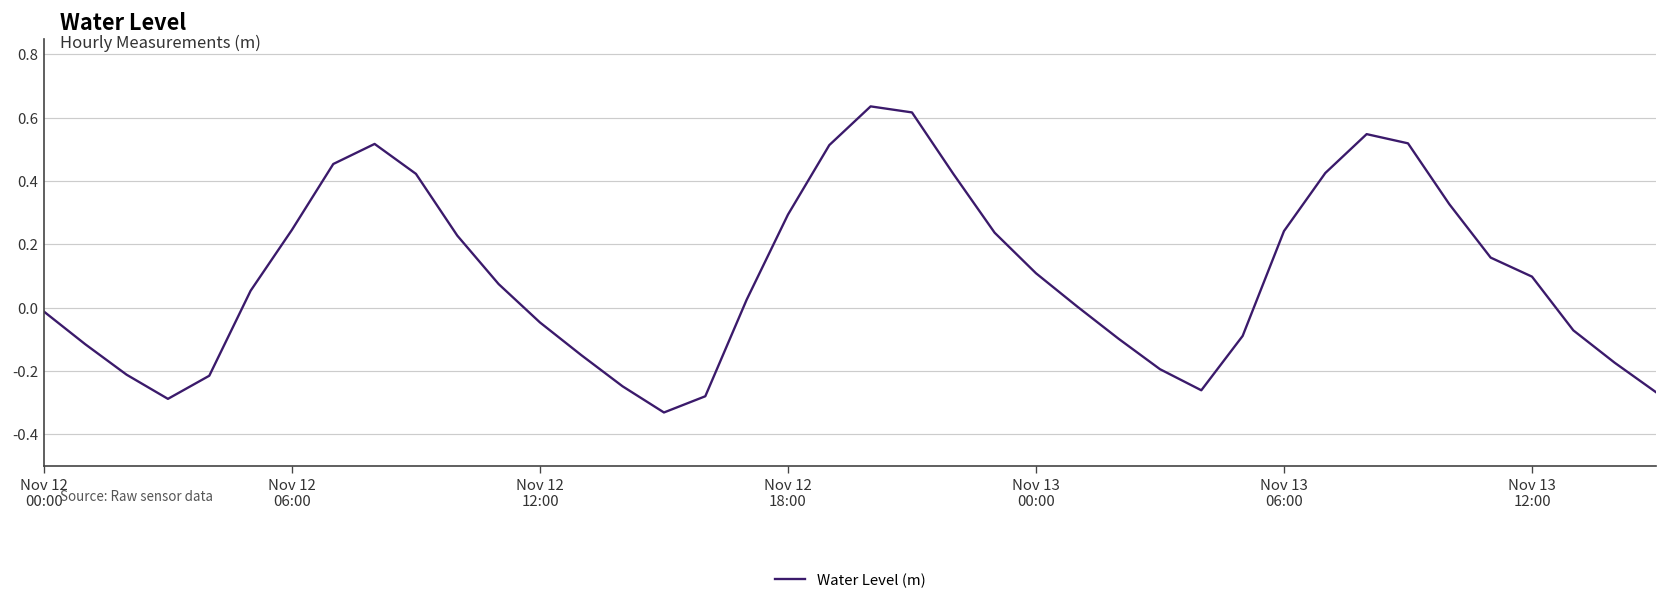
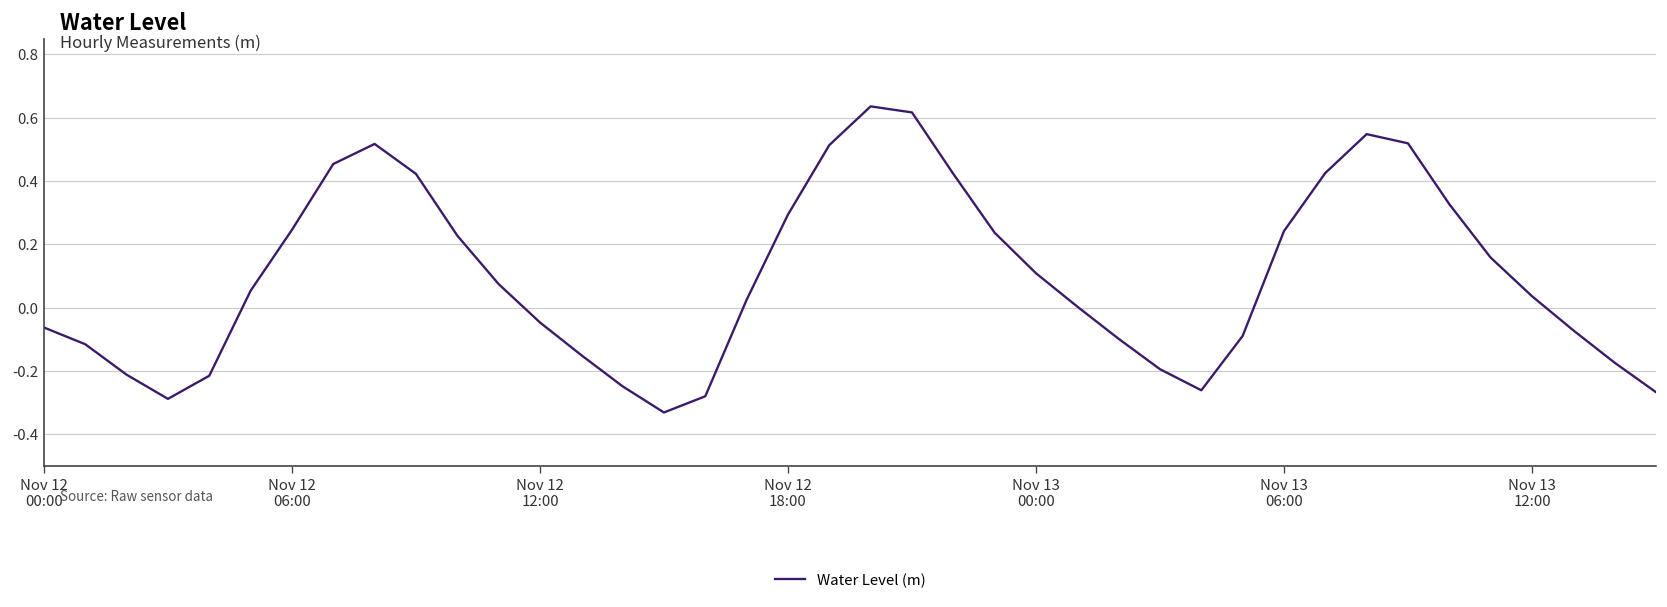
Nov 12 00:00: -0.01 -> -0.06
Nov 13 12:00: 0.10 -> 0.04
